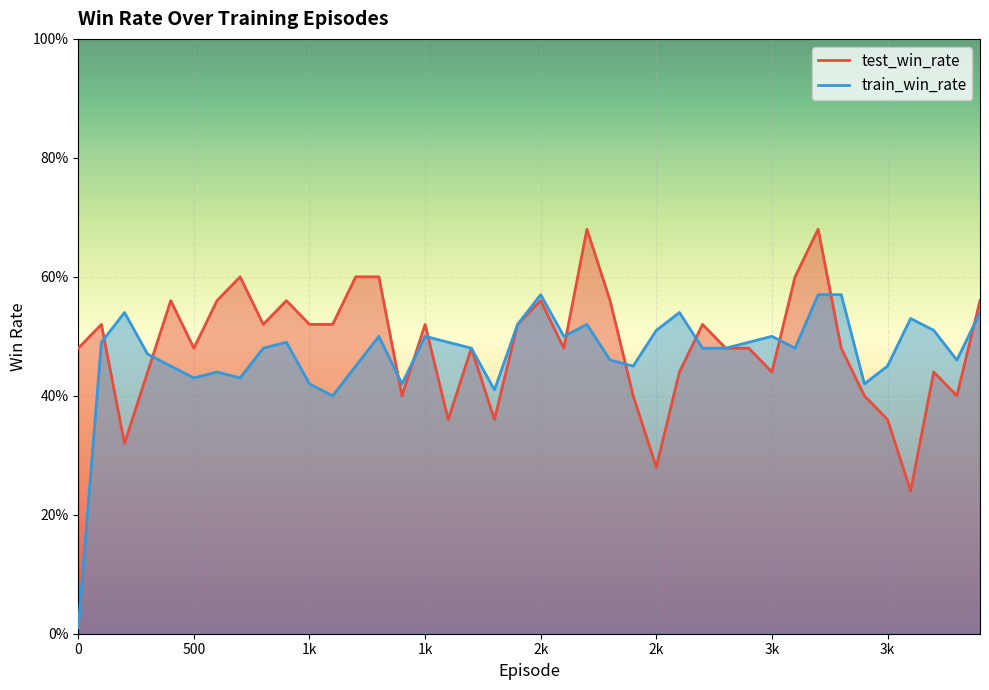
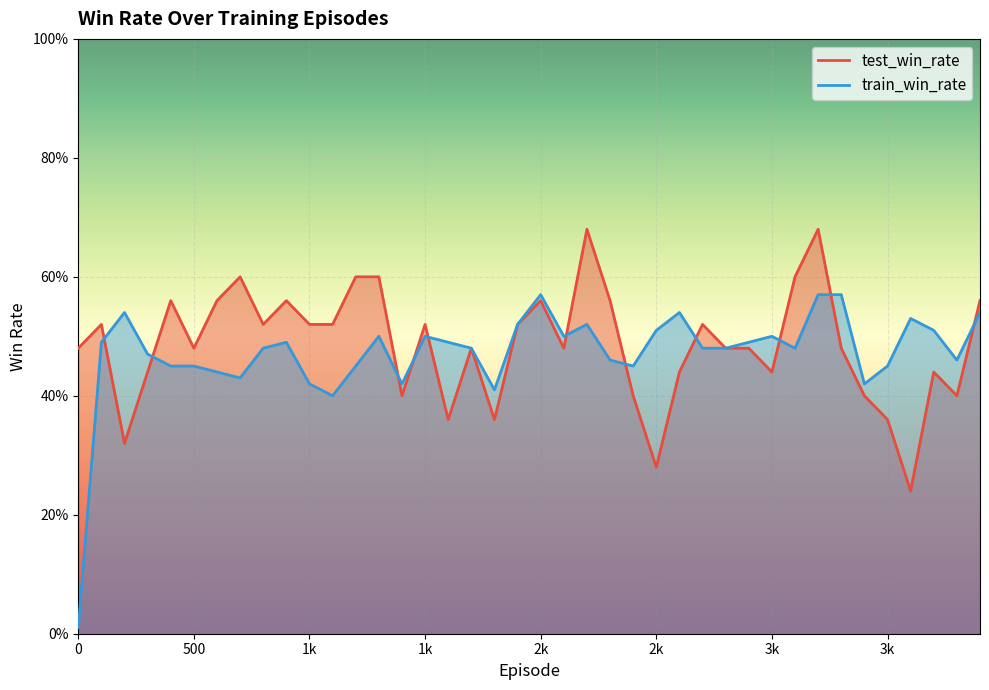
train_win_rate, 500: 43% -> 45%
